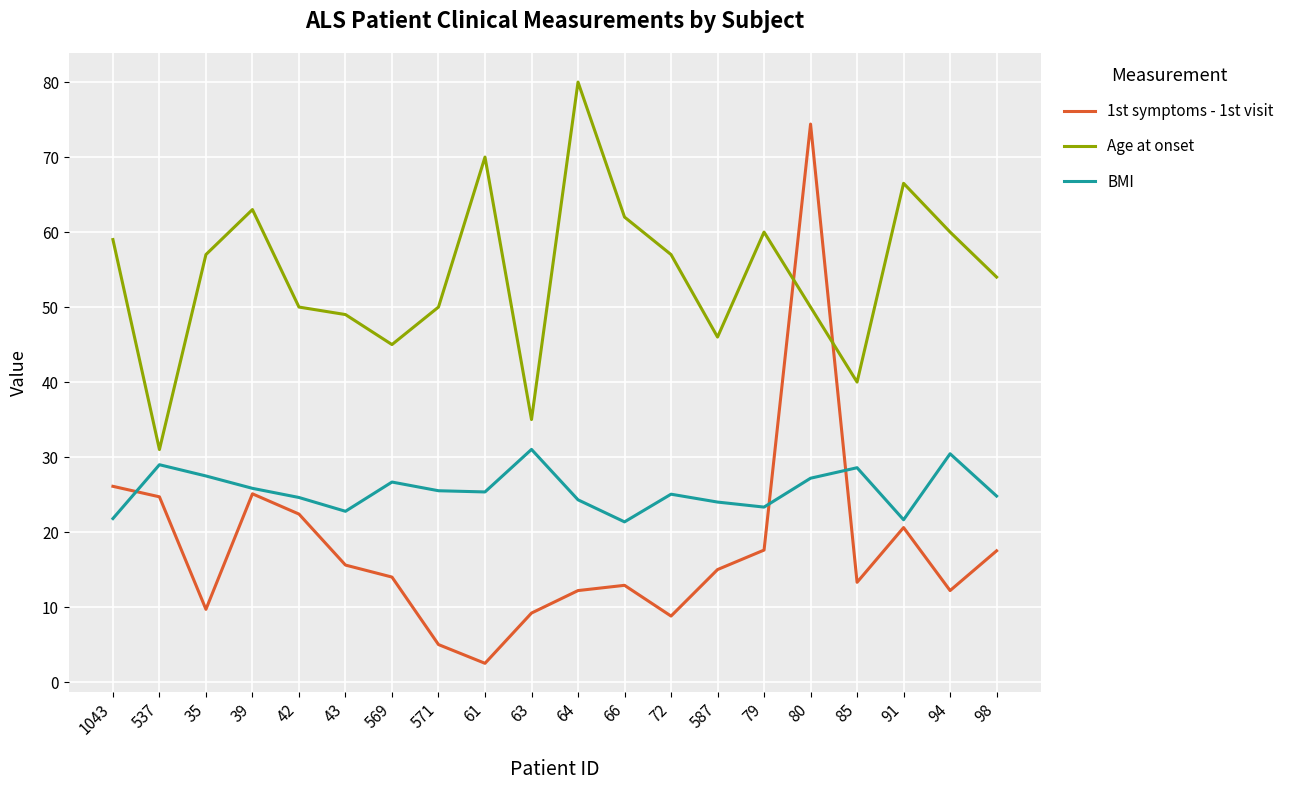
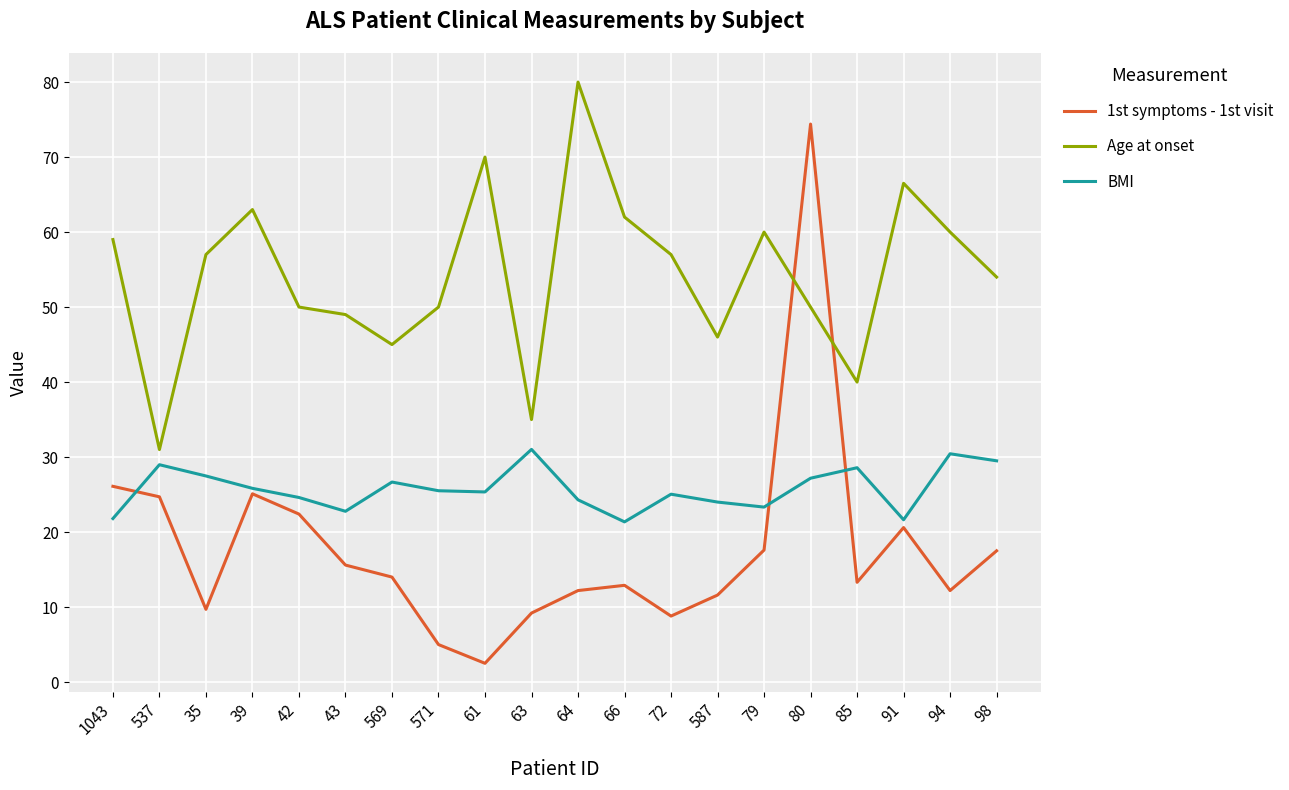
1st symptoms - 1st visit, 587: 15 -> 12
BMI, 98: 25 -> 30
